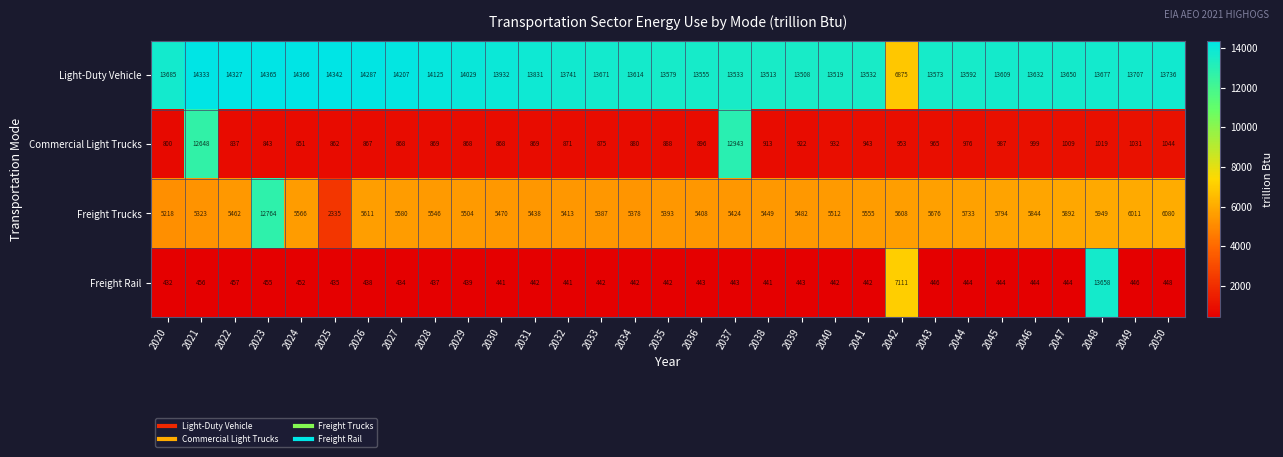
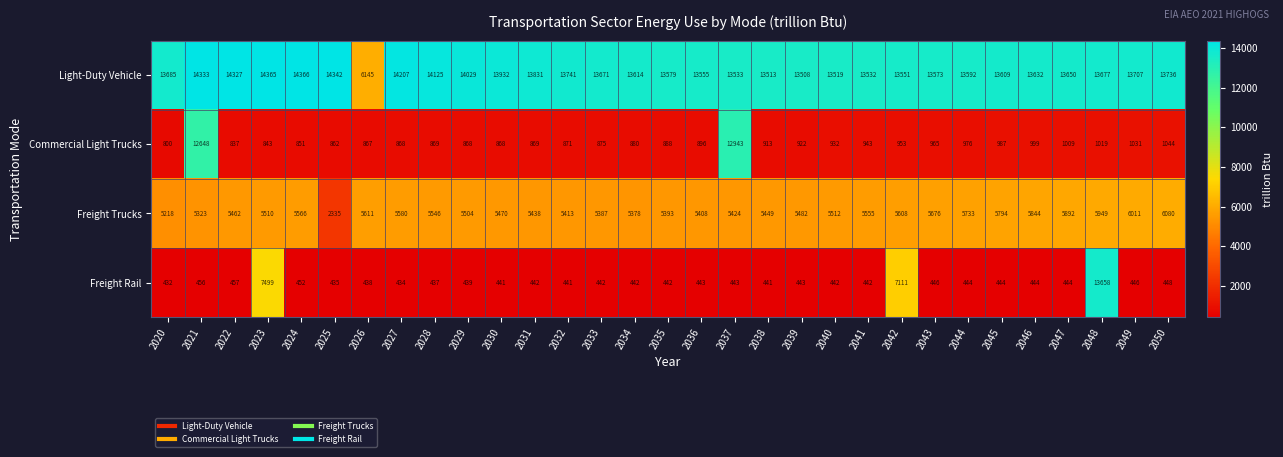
Light-Duty Vehicle, 2026: 14287 -> 6145
Light-Duty Vehicle, 2042: 6875 -> 13551
Freight Trucks, 2023: 12764 -> 5510
Freight Rail, 2023: 455 -> 7499
